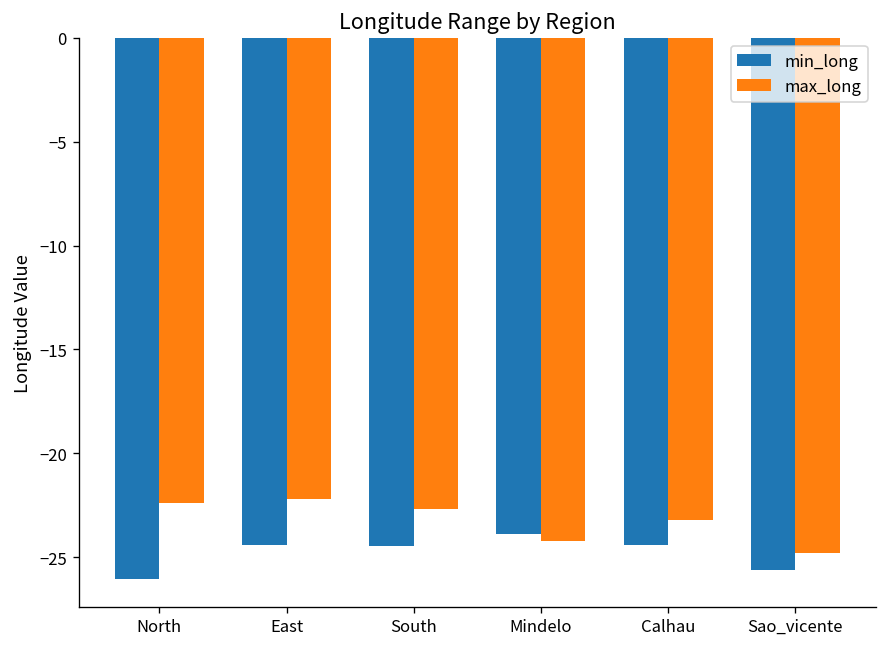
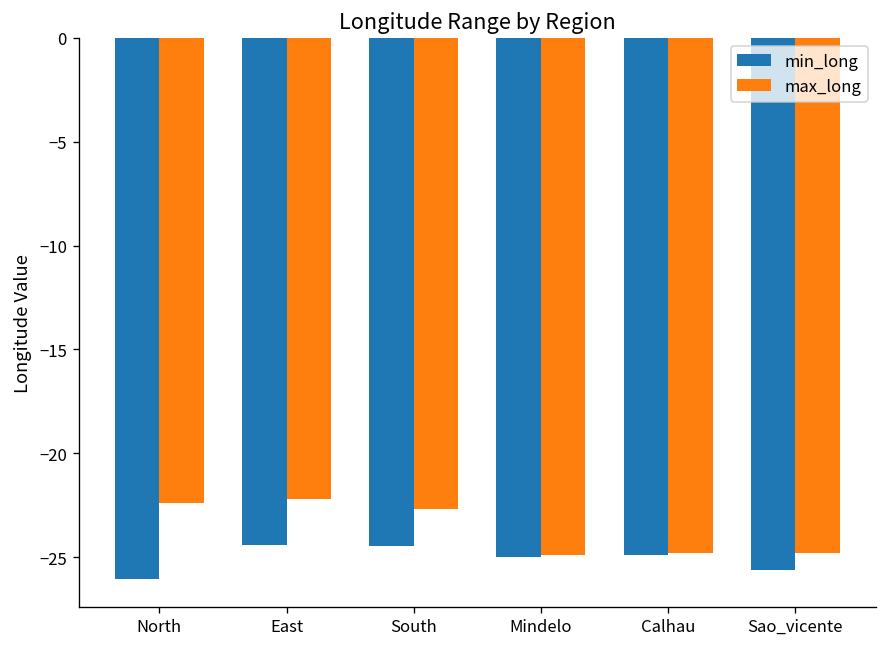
min_long, Mindelo: -23.9 -> -25.0
max_long, Mindelo: -24.2 -> -24.9
min_long, Calhau: -24.4 -> -24.9
max_long, Calhau: -23.2 -> -24.8
